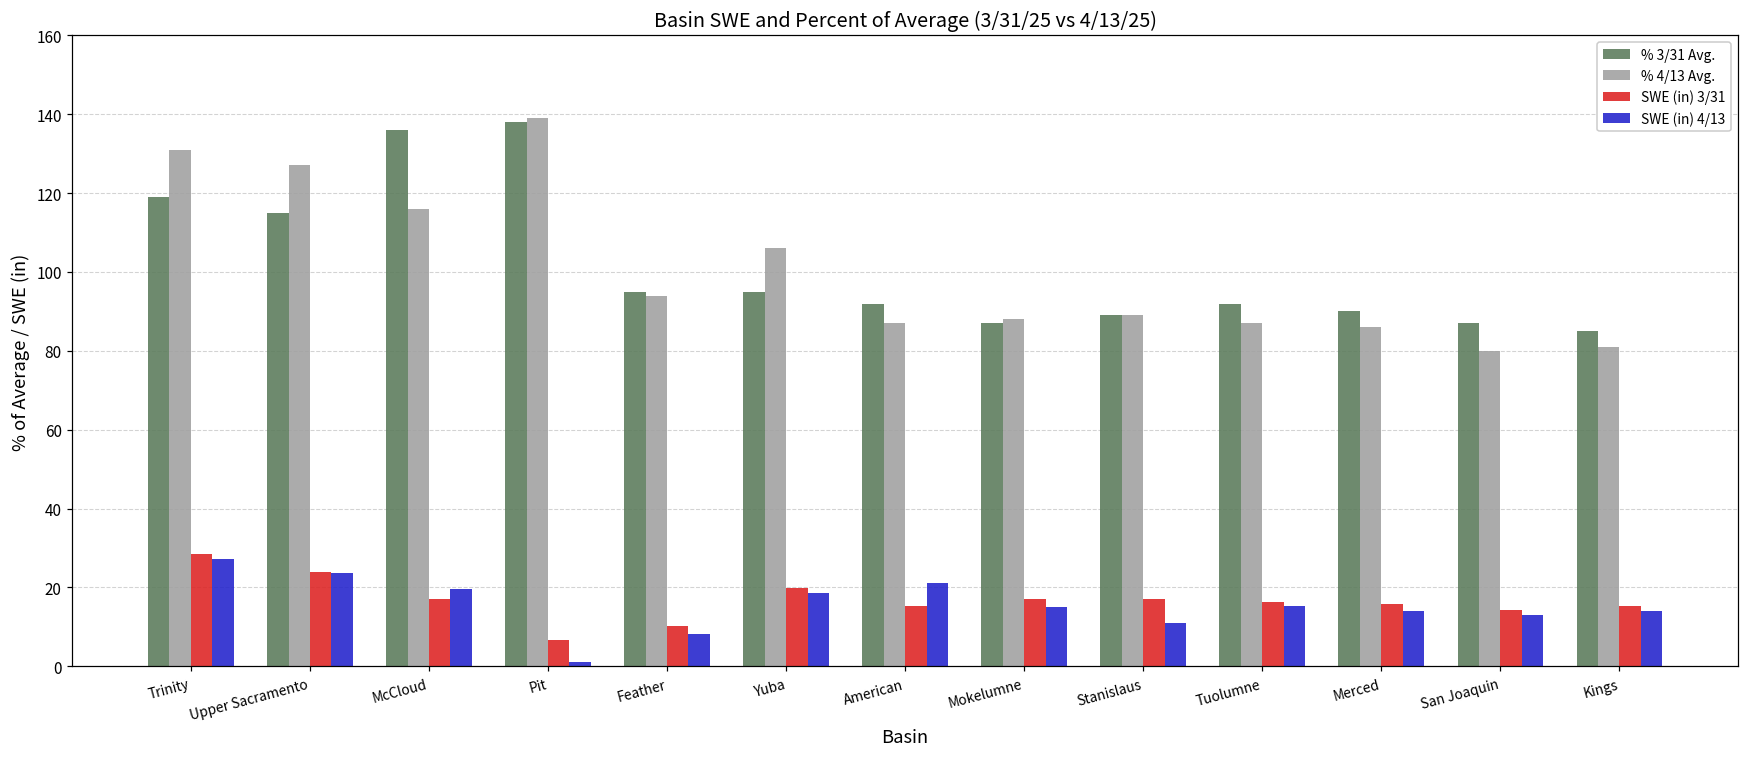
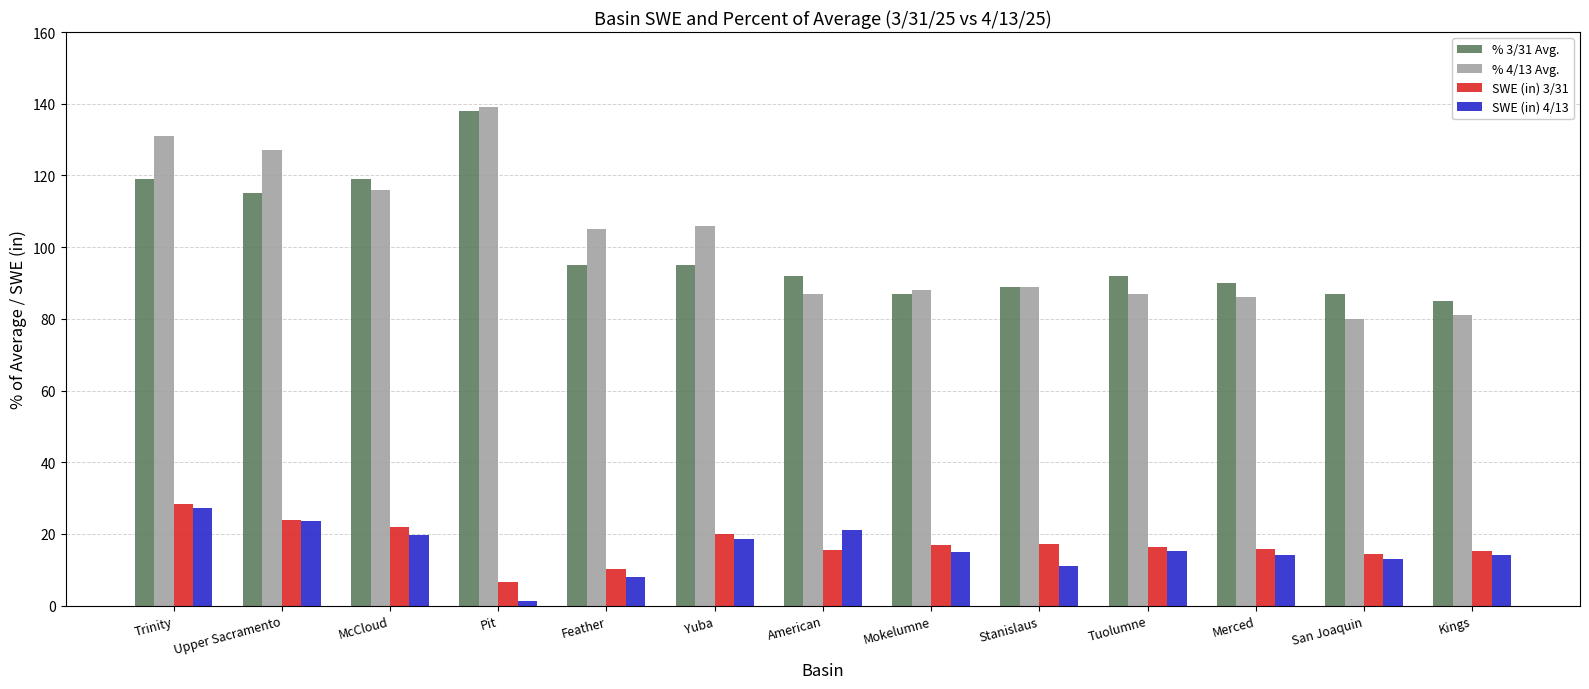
% 3/31 Avg., McCloud: 136 -> 119
SWE (in) 3/31, McCloud: 17 -> 22
% 4/13 Avg., Feather: 94 -> 105
